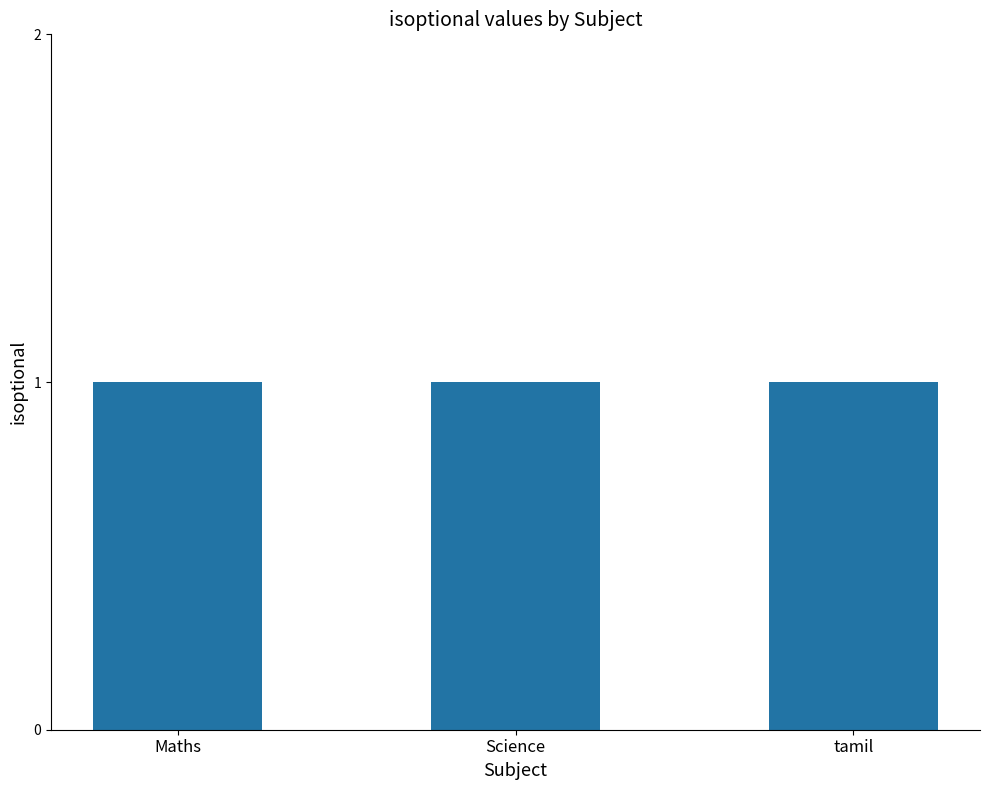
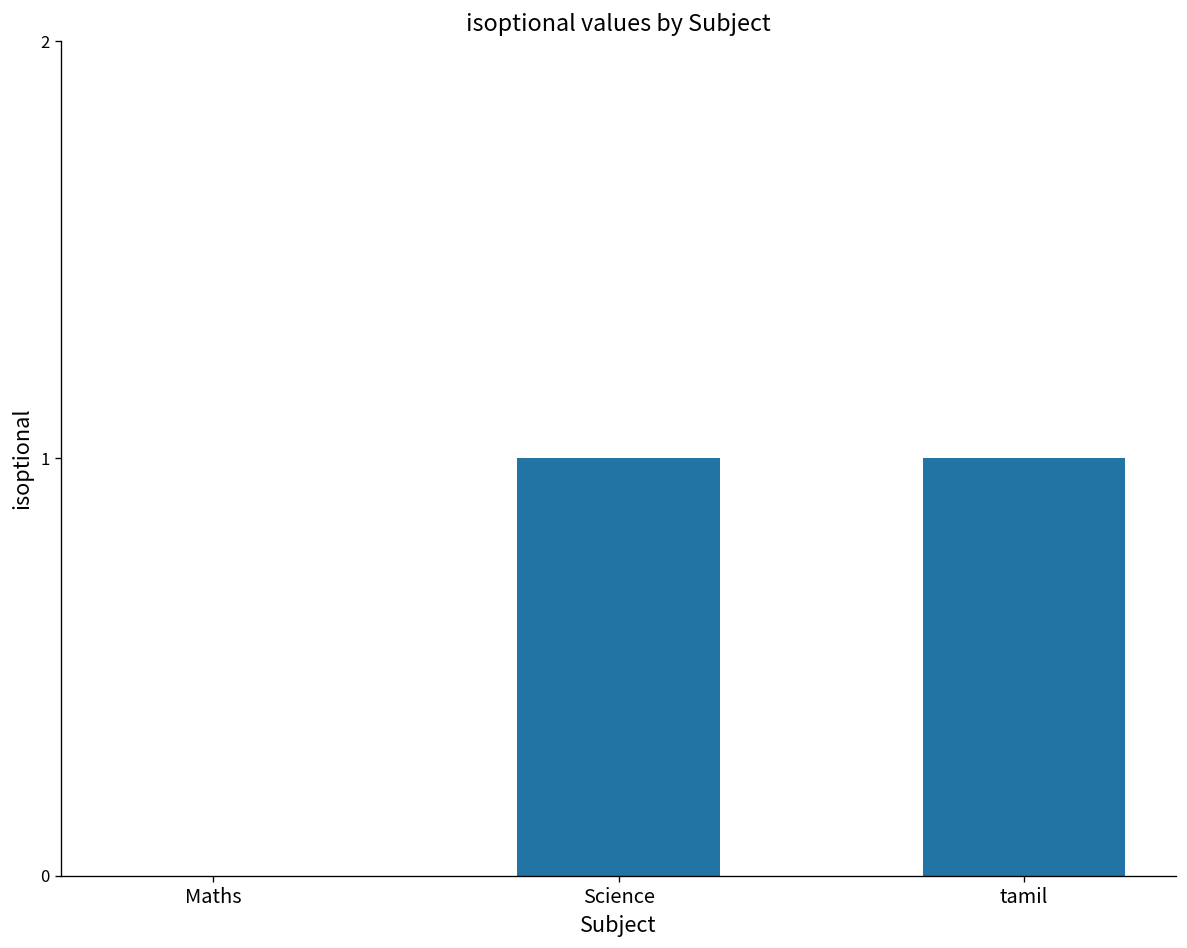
Maths: 1 -> 0
